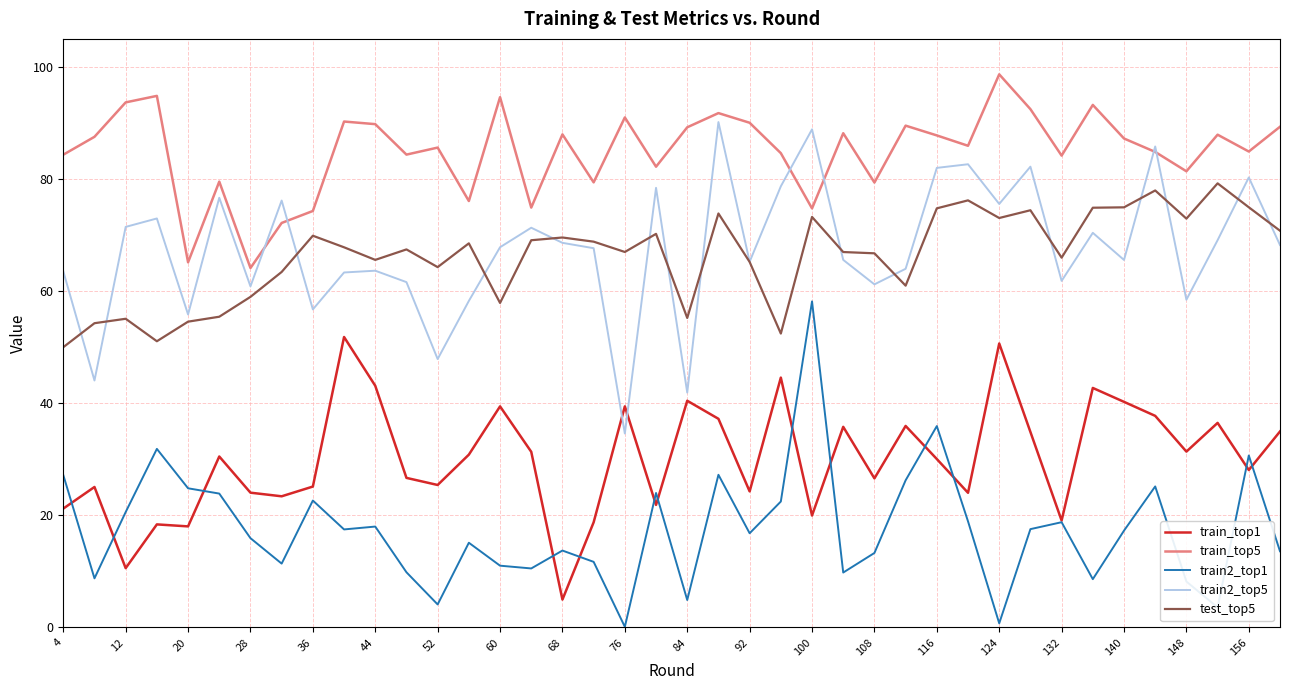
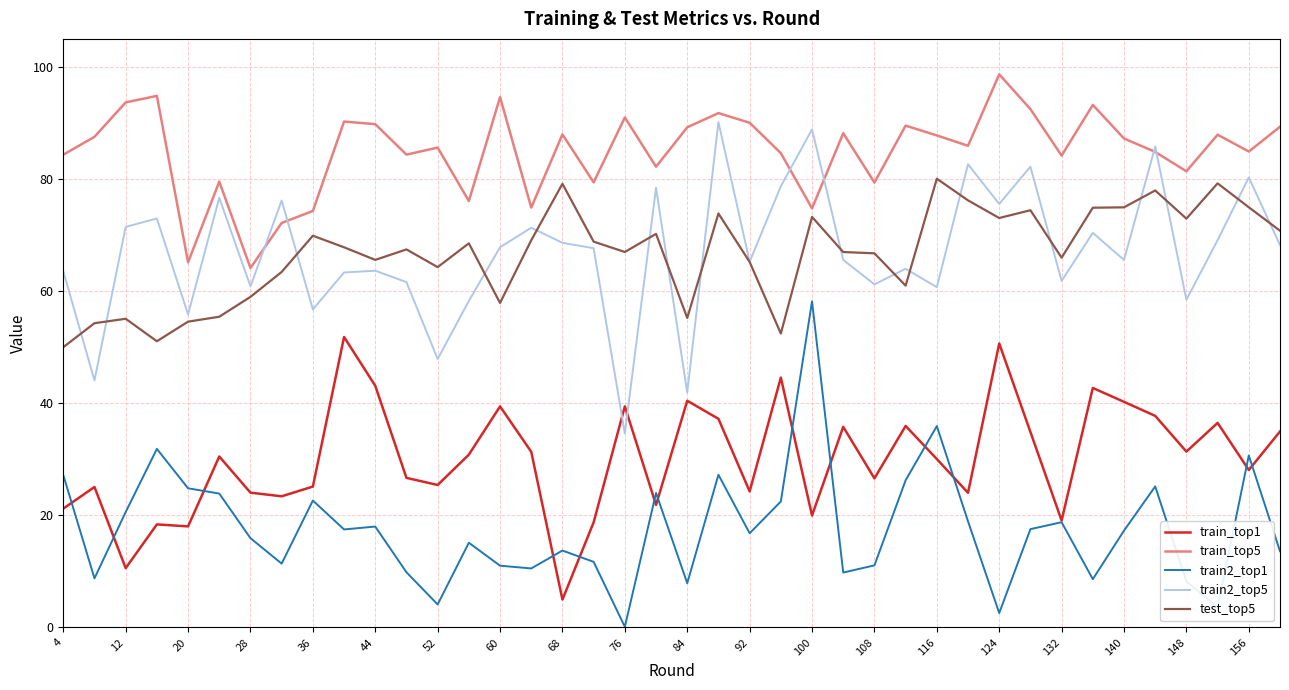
test_top5, 68: 70 -> 79
train2_top1, 84: 5 -> 8
train2_top1, 108: 13 -> 11
train2_top5, 116: 82 -> 61
test_top5, 116: 75 -> 80
train2_top1, 124: 1 -> 3
